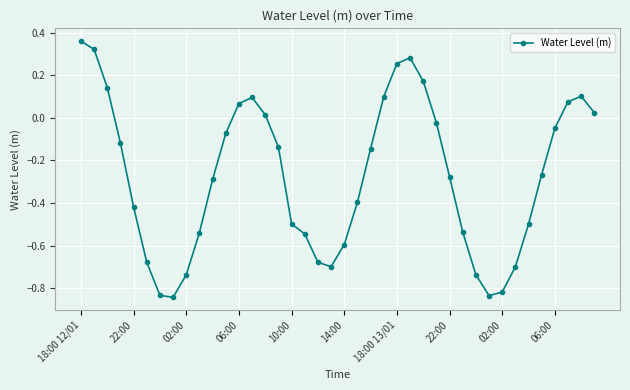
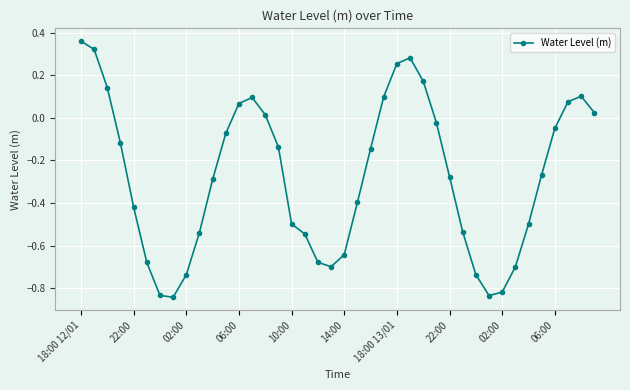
14:00: -0.59 -> -0.64
